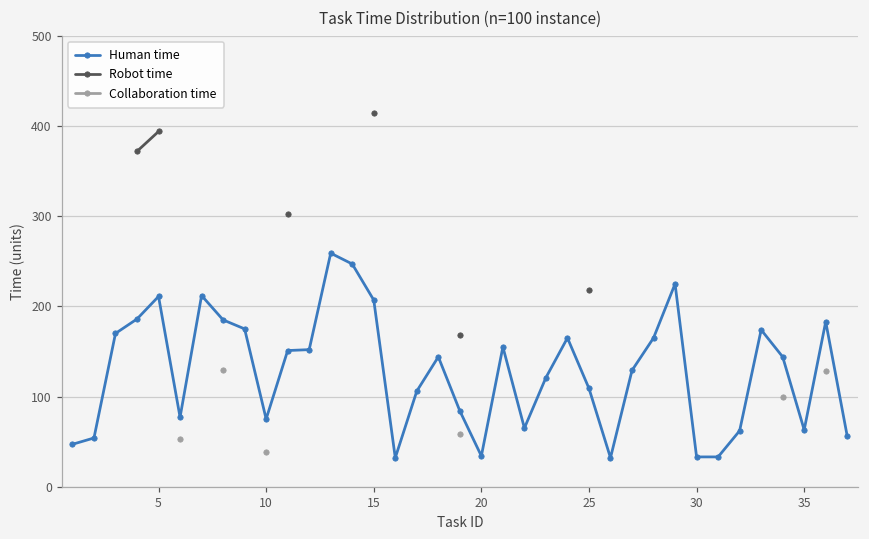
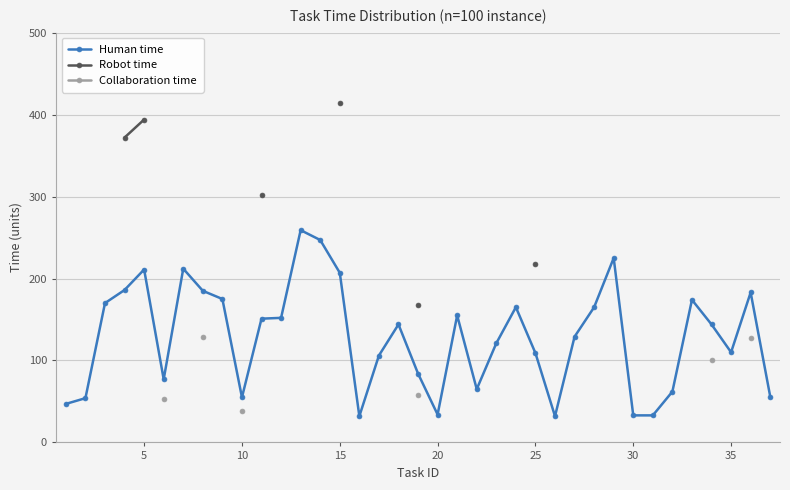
Human time, 10: 80 -> 60
Human time, 35: 60 -> 110
